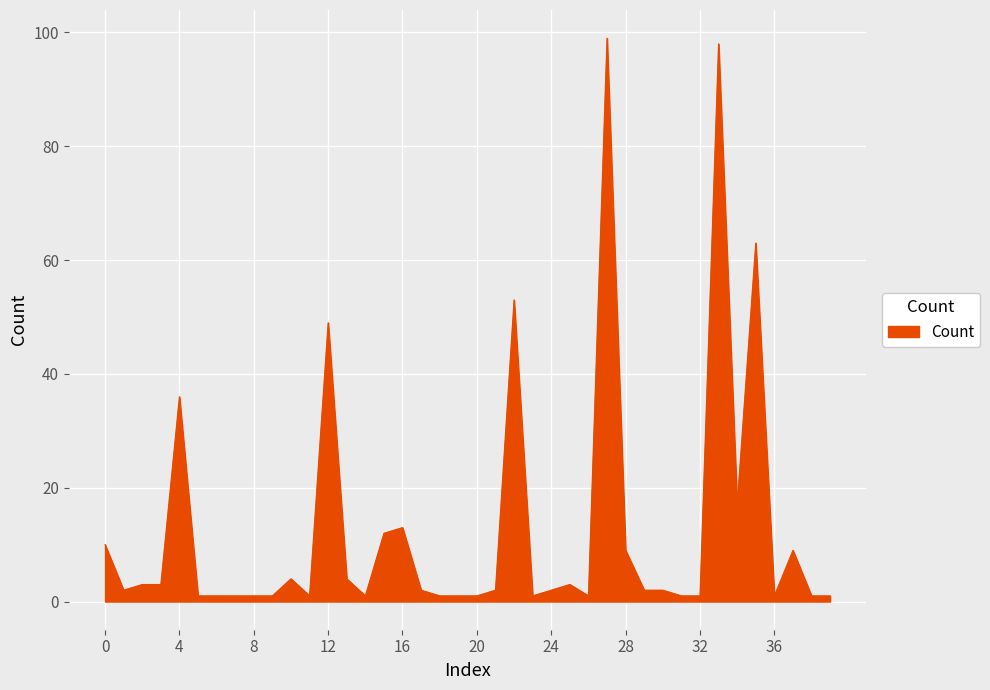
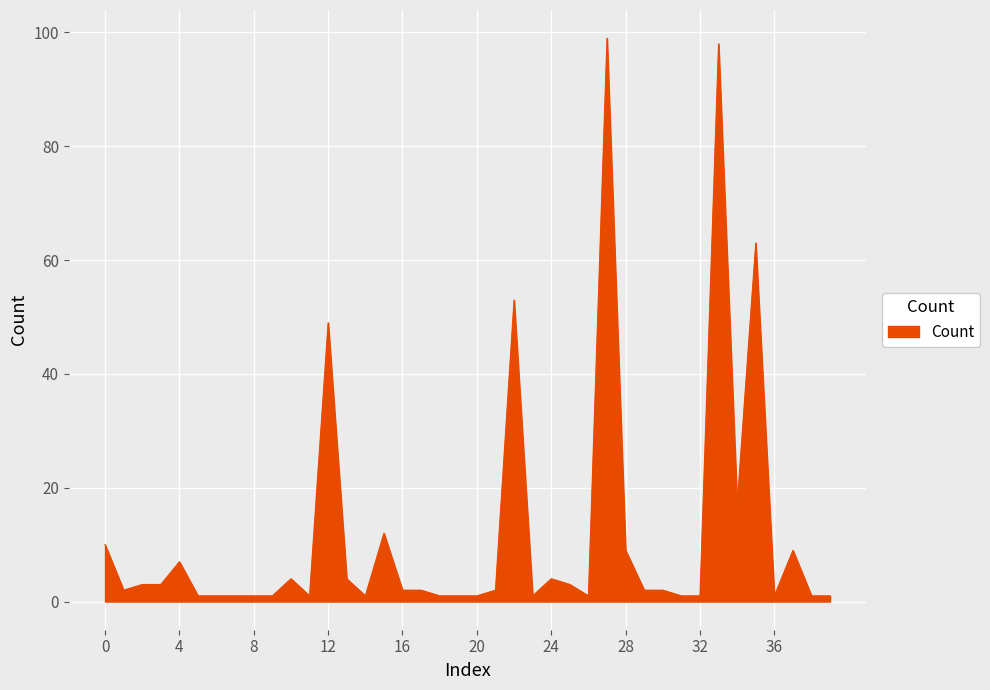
4: 36 -> 7
16: 13 -> 2
24: 2 -> 4
